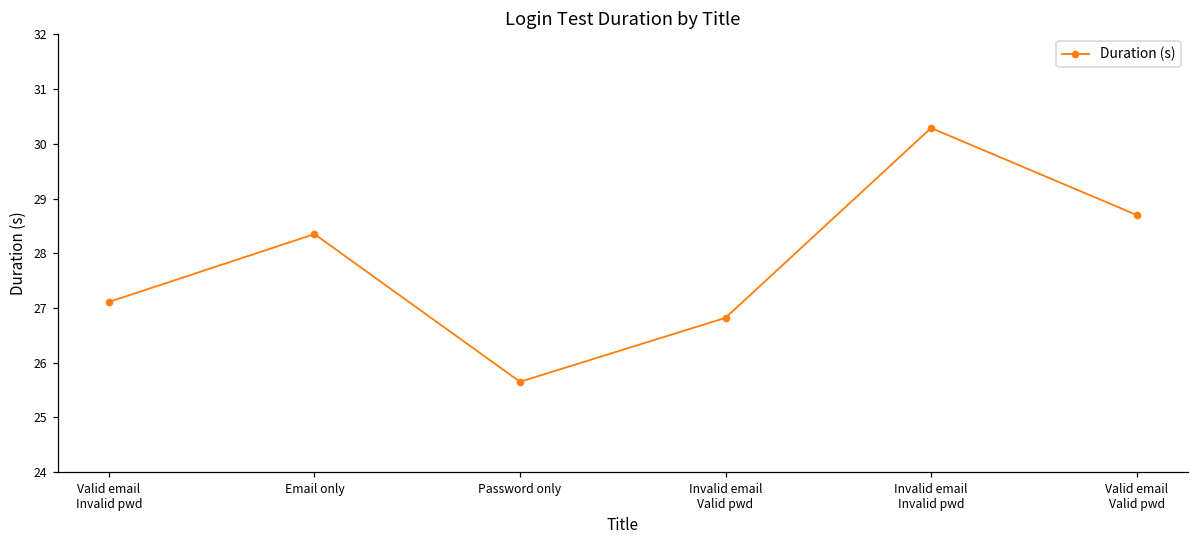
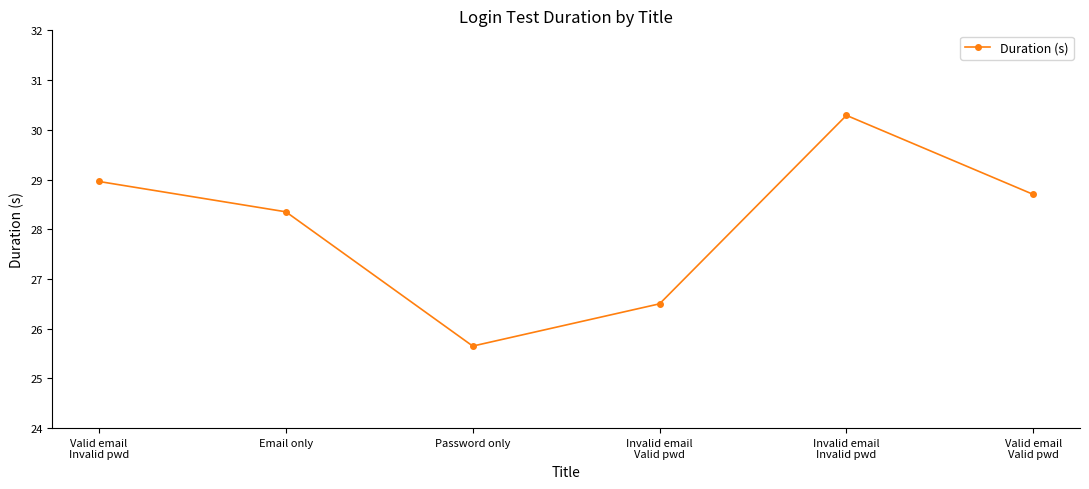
Valid email Invalid pwd: 27.1 -> 29.0
Invalid email Valid pwd: 26.8 -> 26.5
